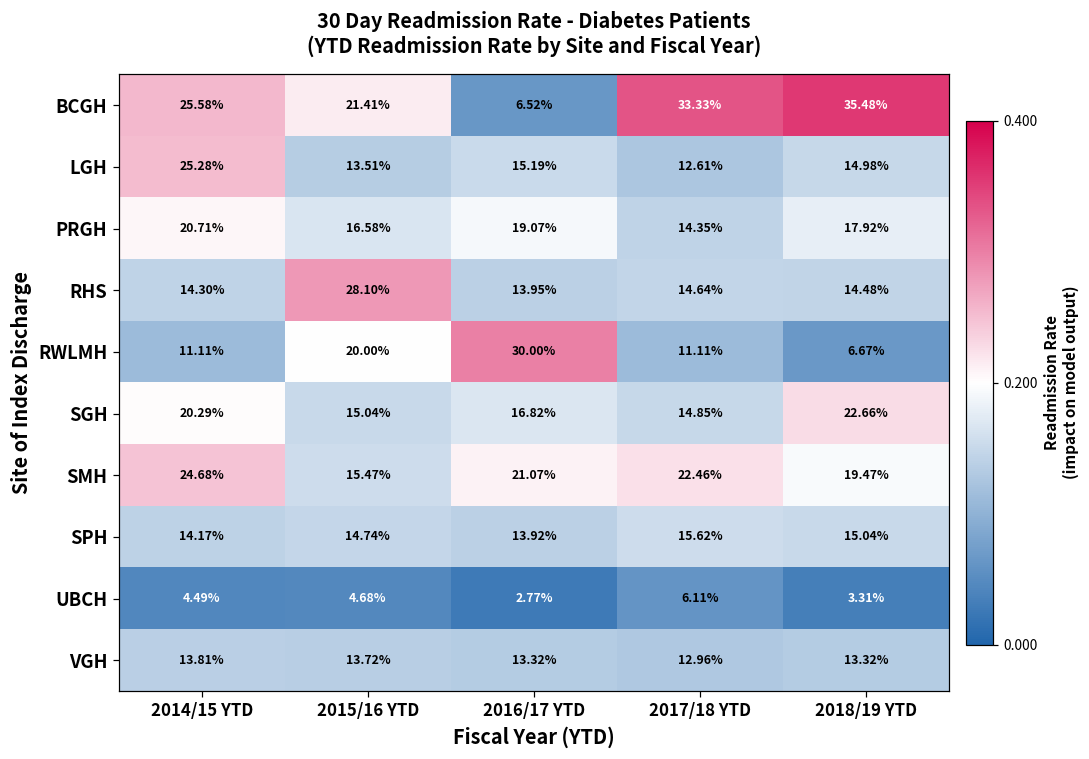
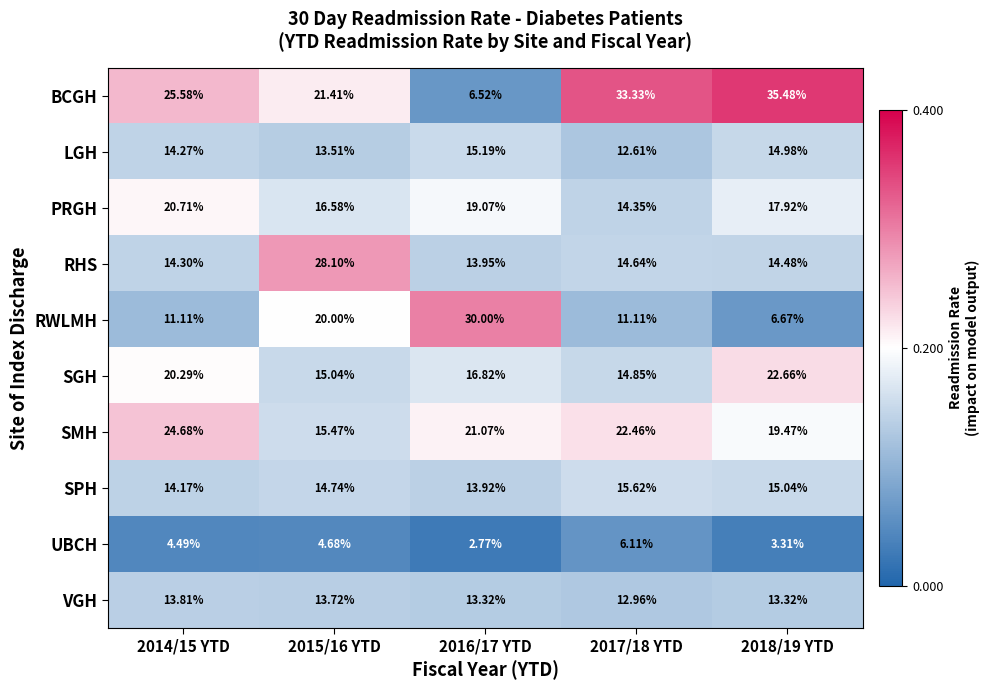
LGH, 2014/15 YTD: 25.28% -> 14.27%
